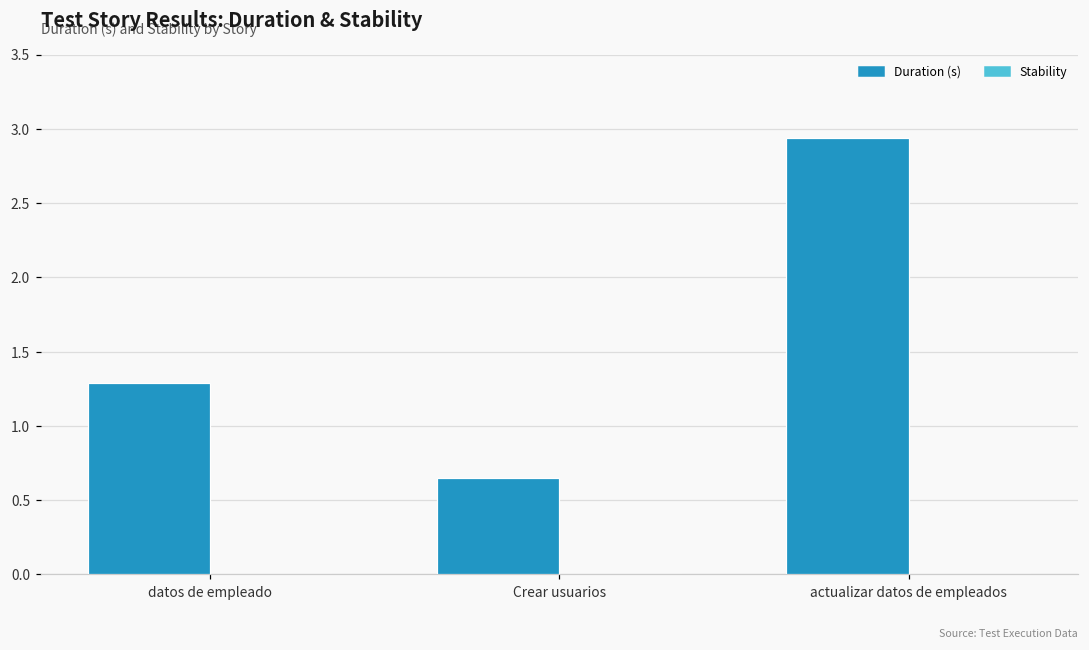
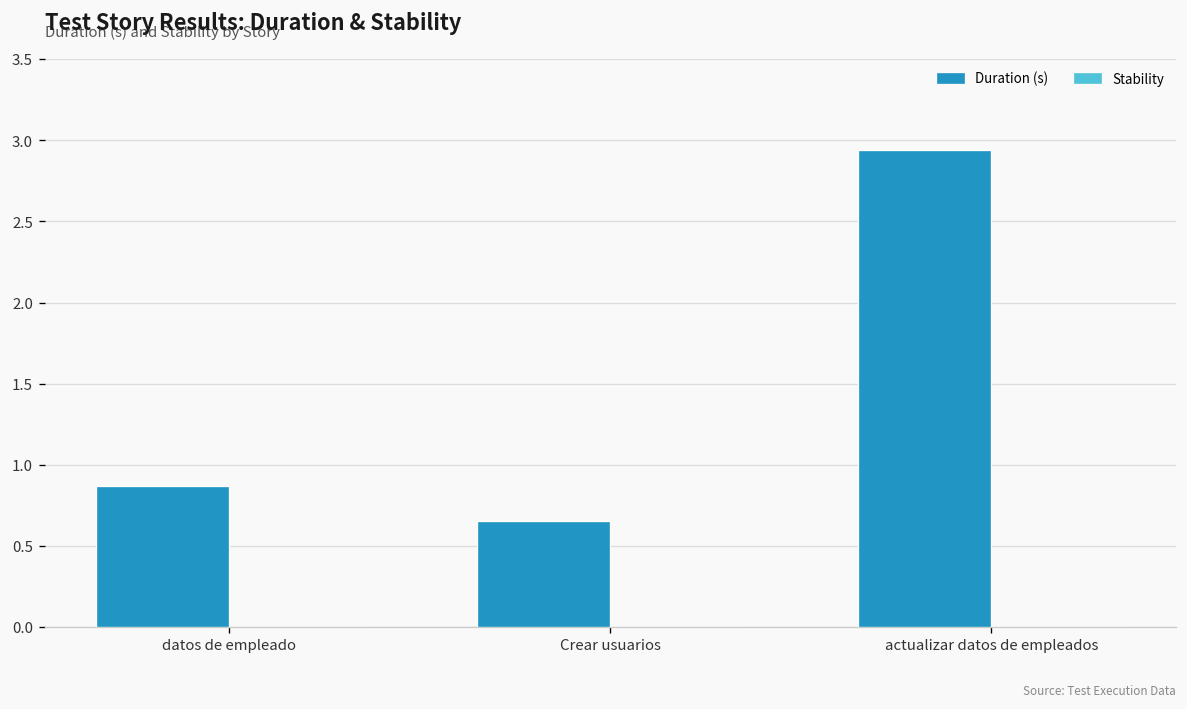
Duration (s), datos de empleado: 1.29 -> 0.87
